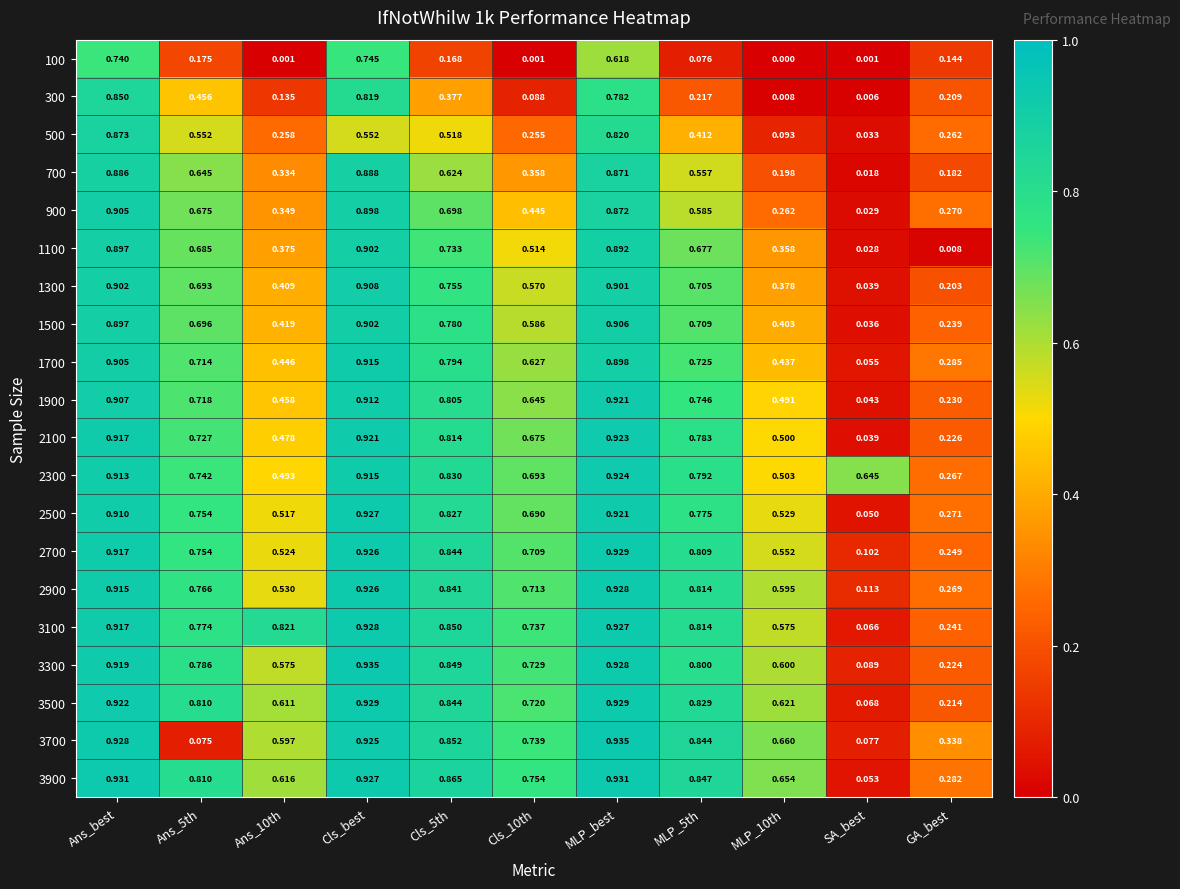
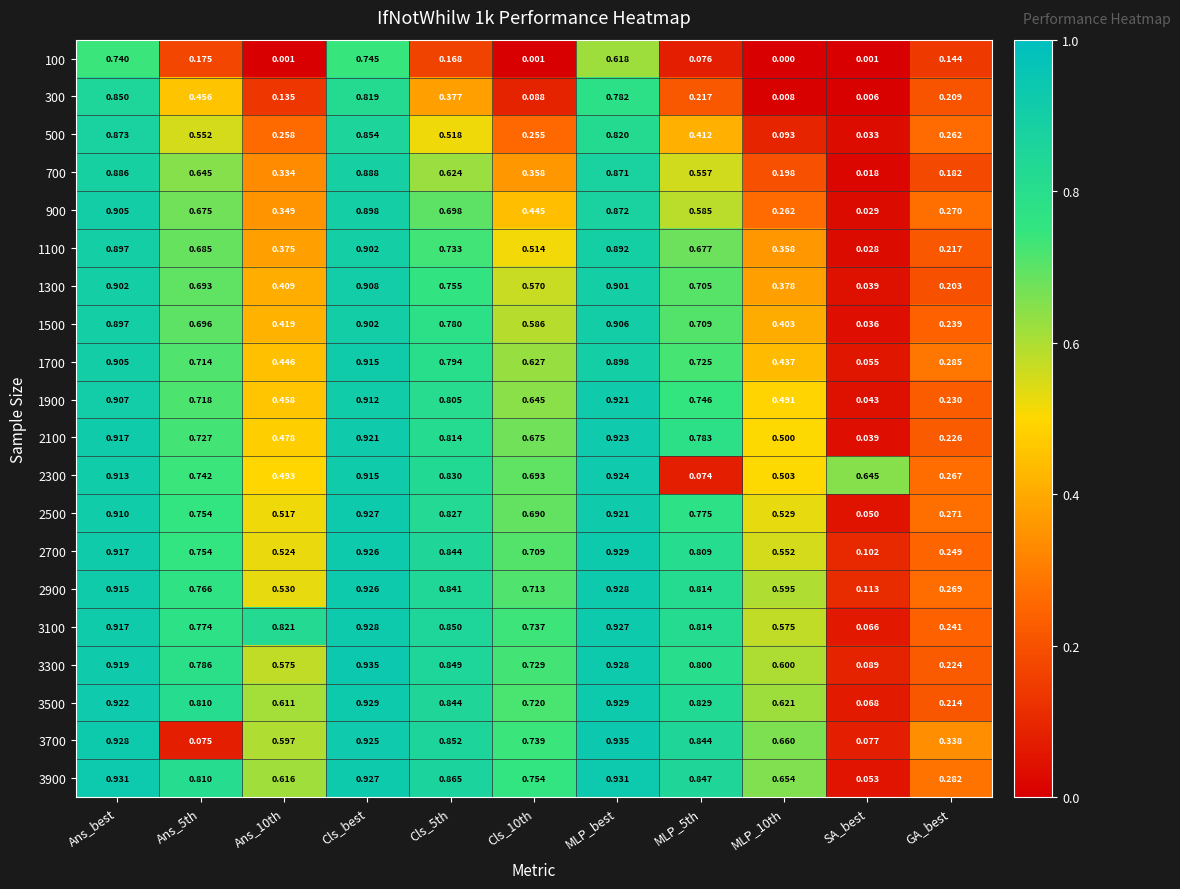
500, Cls_best: 0.552 -> 0.854
1100, GA_best: 0.008 -> 0.217
2300, MLP_5th: 0.792 -> 0.074
